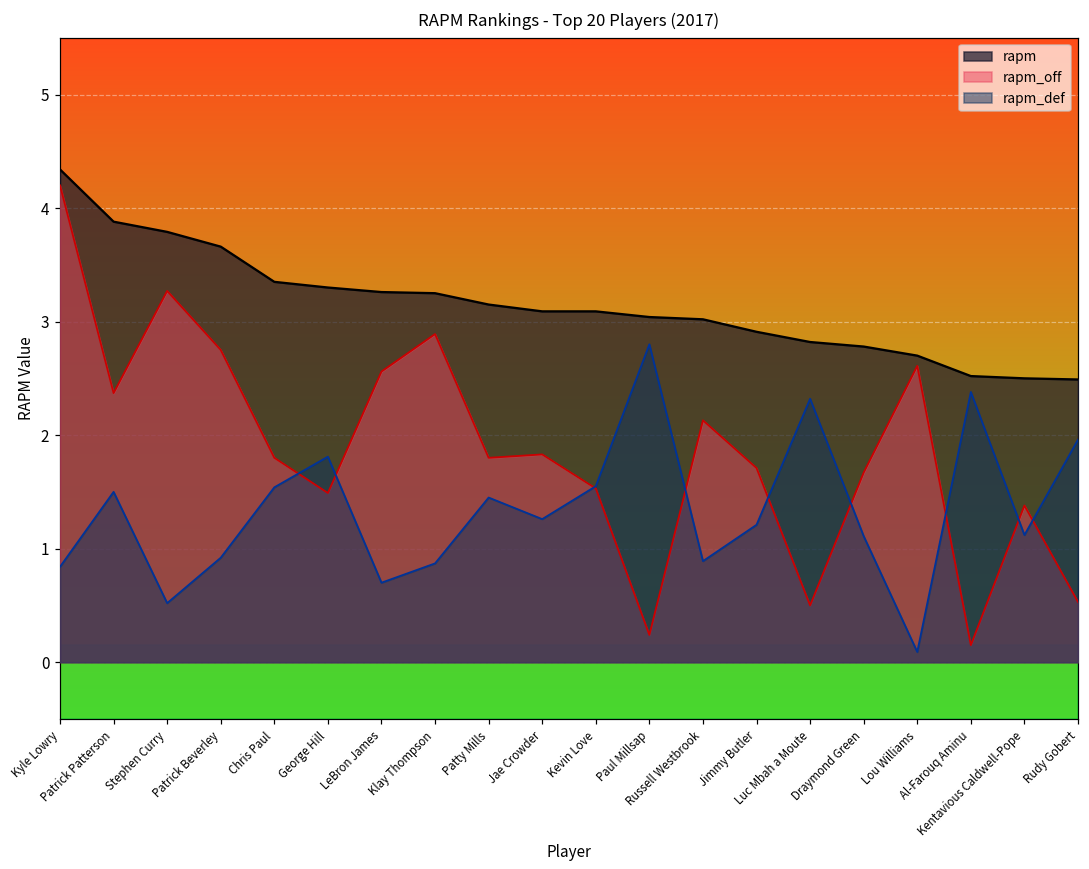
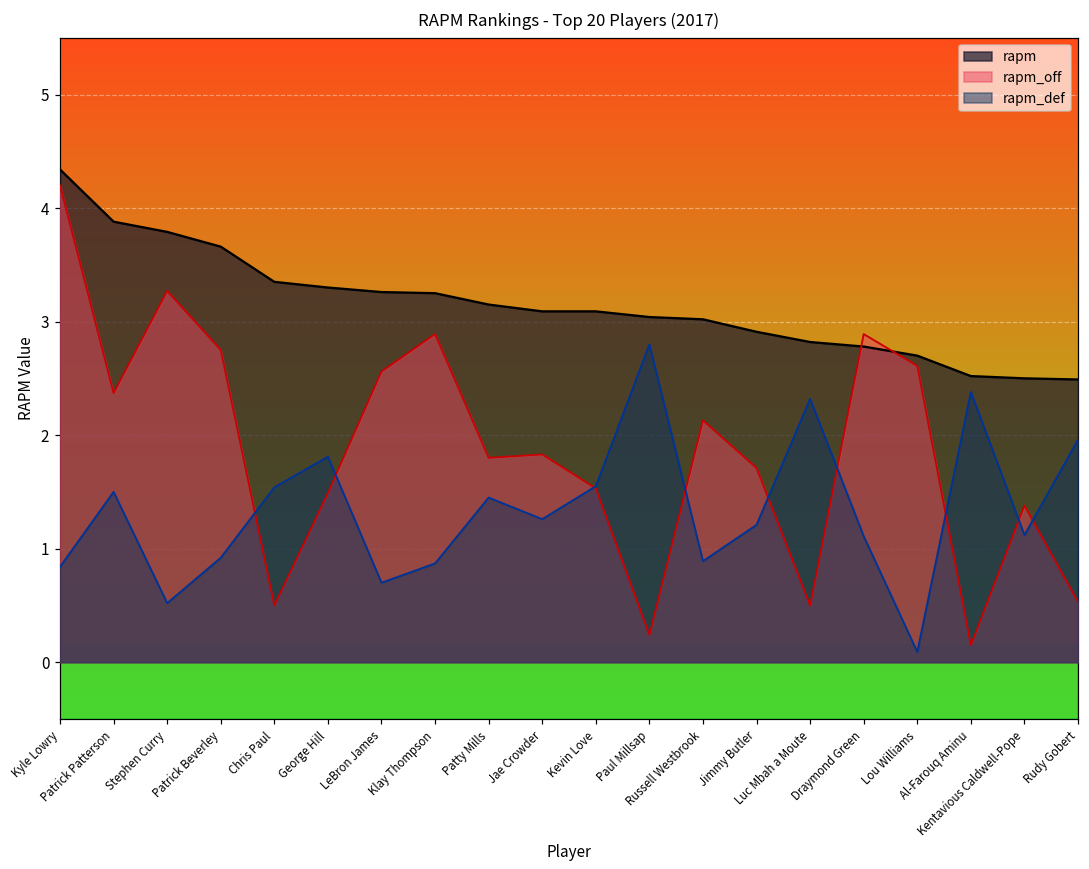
rapm_off, Chris Paul: 1.8 -> 0.5
rapm_off, Draymond Green: 1.67 -> 2.89
